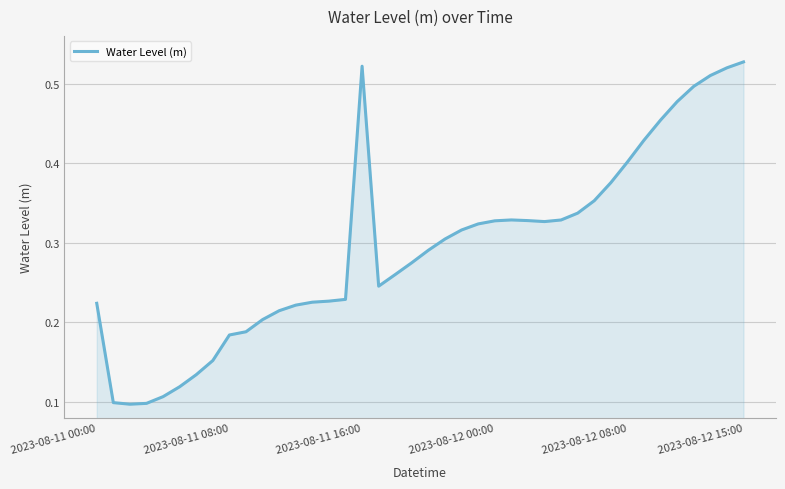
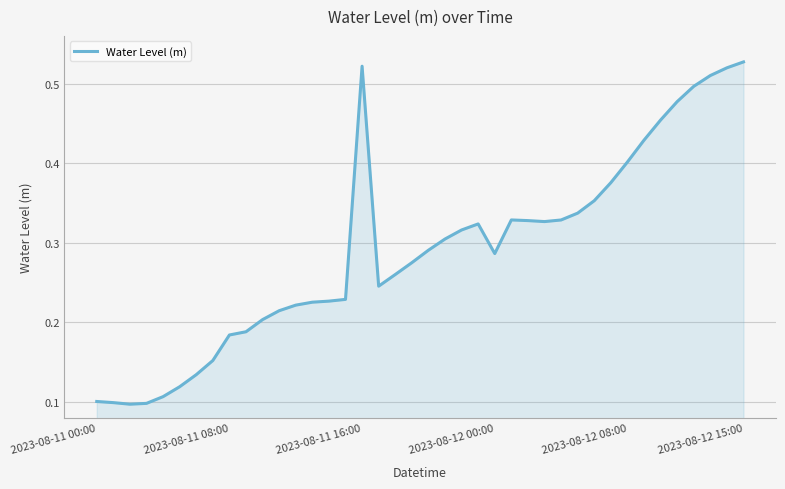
2023-08-11 00:00: 0.22 -> 0.10
2023-08-12 00:00: 0.33 -> 0.29
